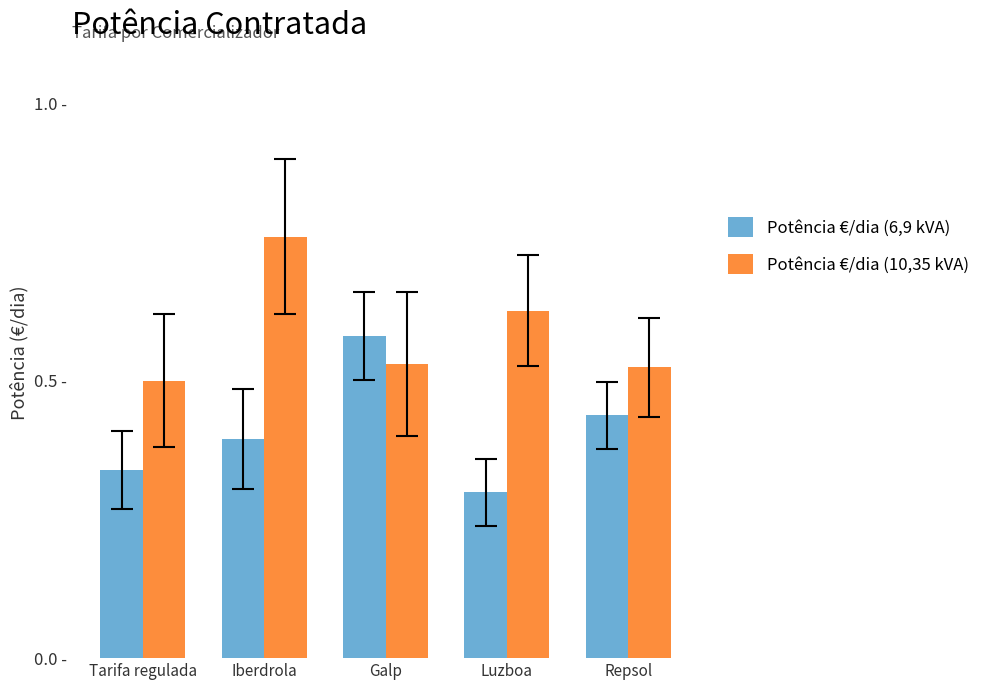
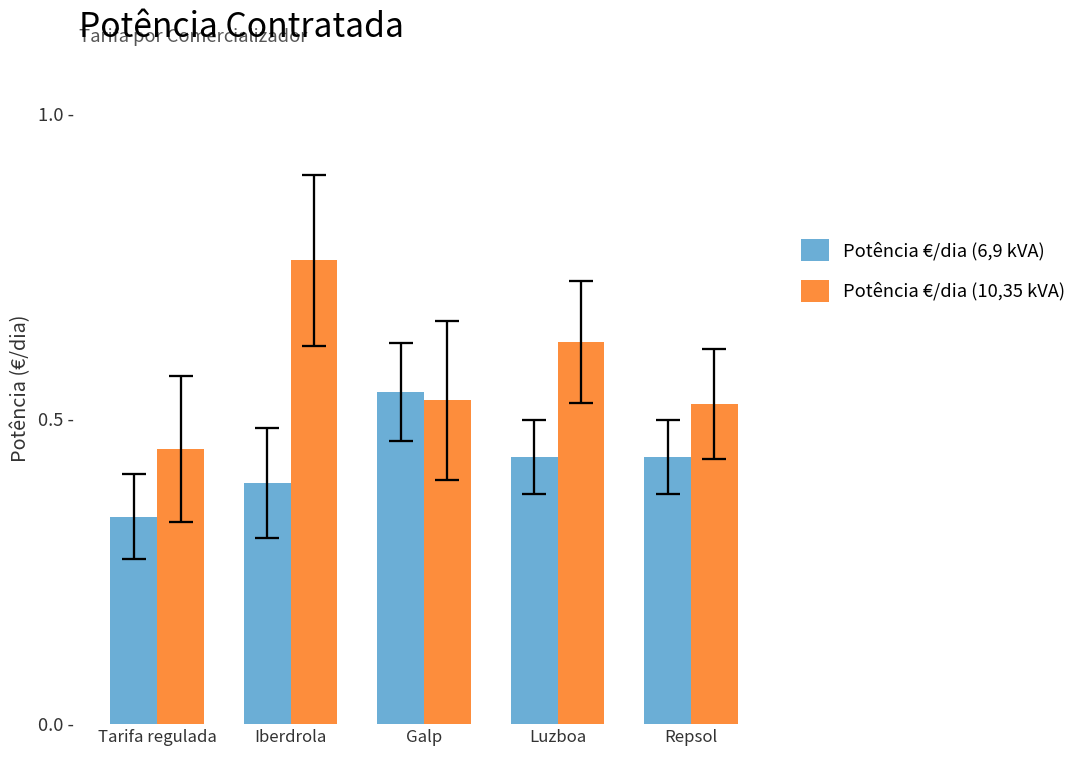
Potência €/dia (10,35 kVA), Tarifa regulada: 0.50 - -> 0.45 -
Potência €/dia (6,9 kVA), Galp: 0.58 - -> 0.54 -
Potência €/dia (6,9 kVA), Luzboa: 0.30 - -> 0.44 -
